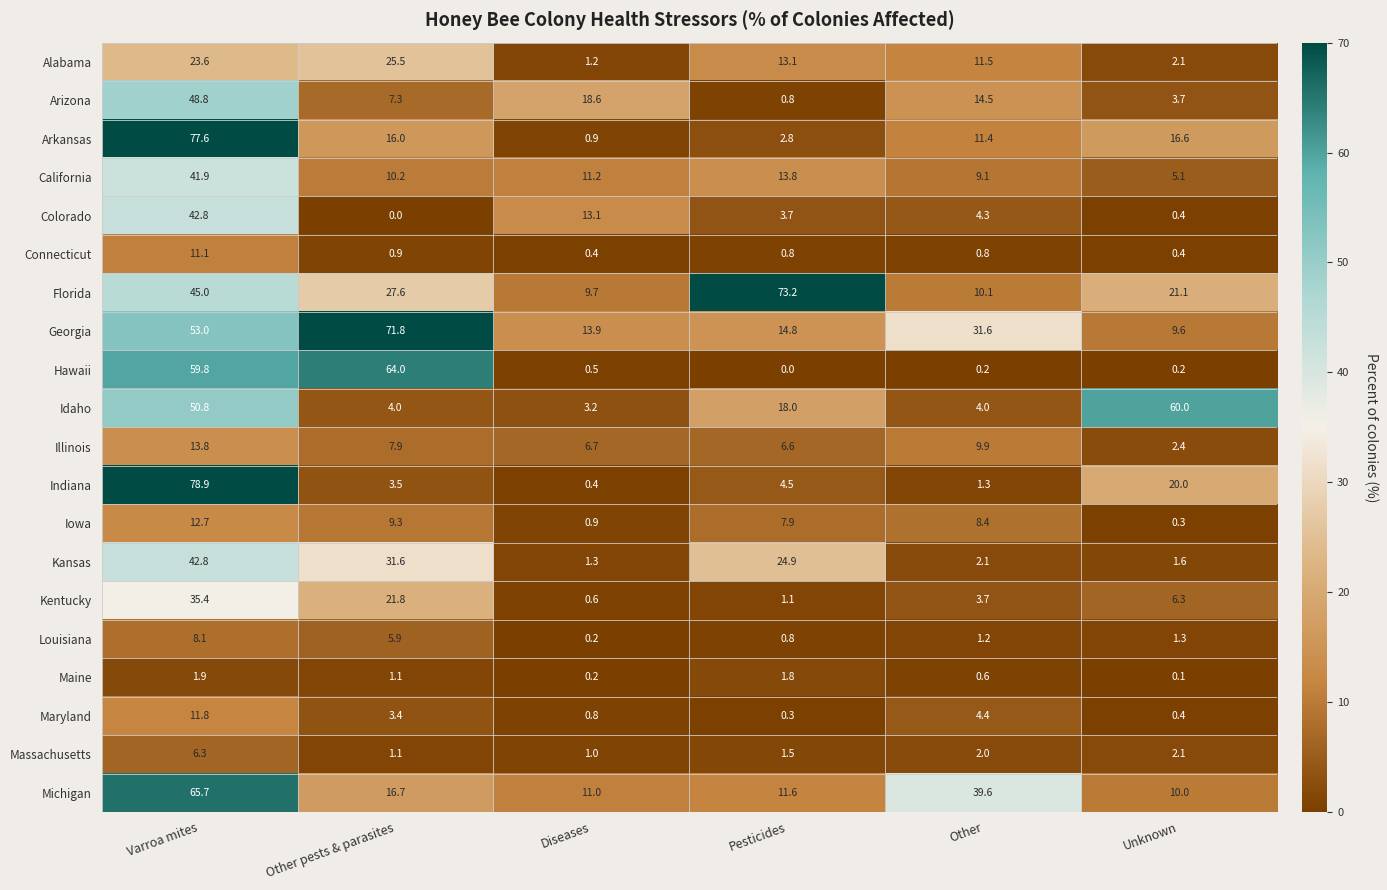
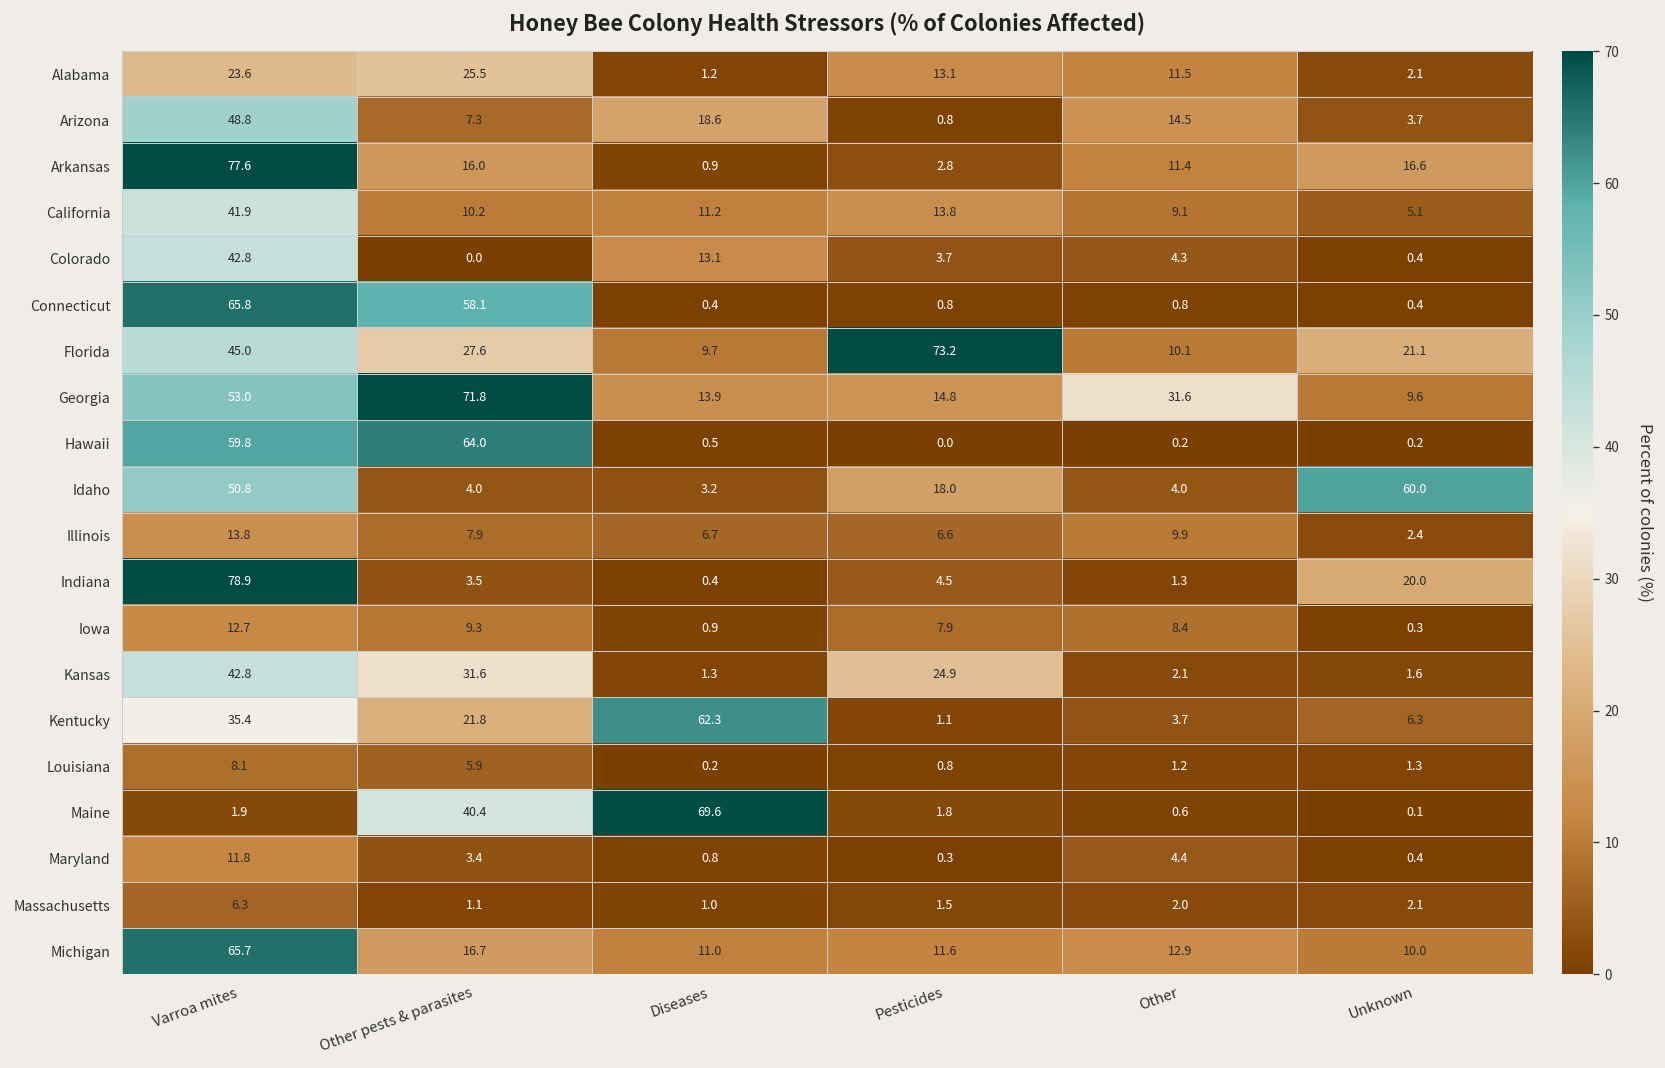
Connecticut, Varroa mites: 11.1 -> 65.8
Connecticut, Other pests & parasites: 0.9 -> 58.1
Kentucky, Diseases: 0.6 -> 62.3
Maine, Other pests & parasites: 1.1 -> 40.4
Maine, Diseases: 0.2 -> 69.6
Michigan, Other: 39.6 -> 12.9
